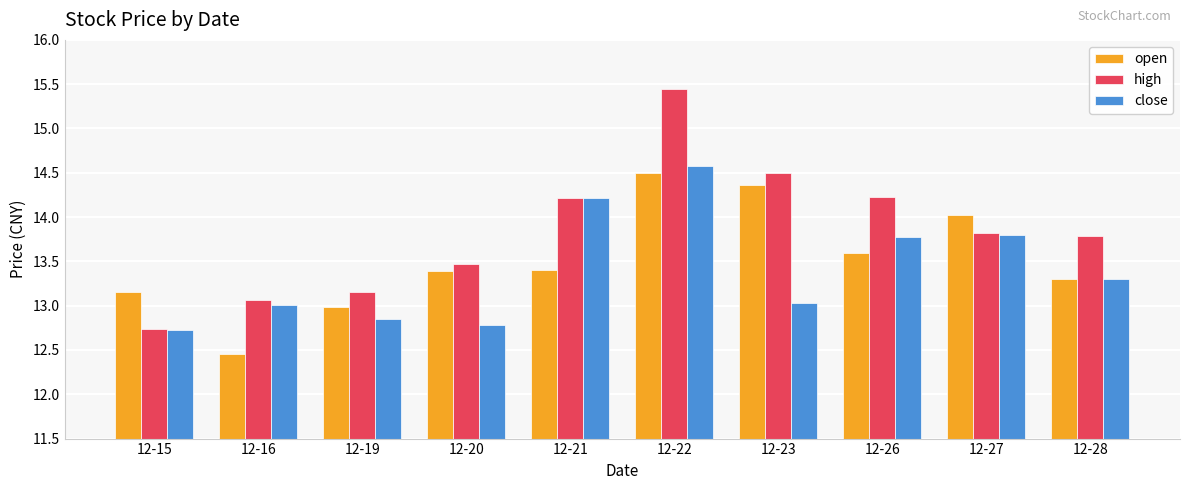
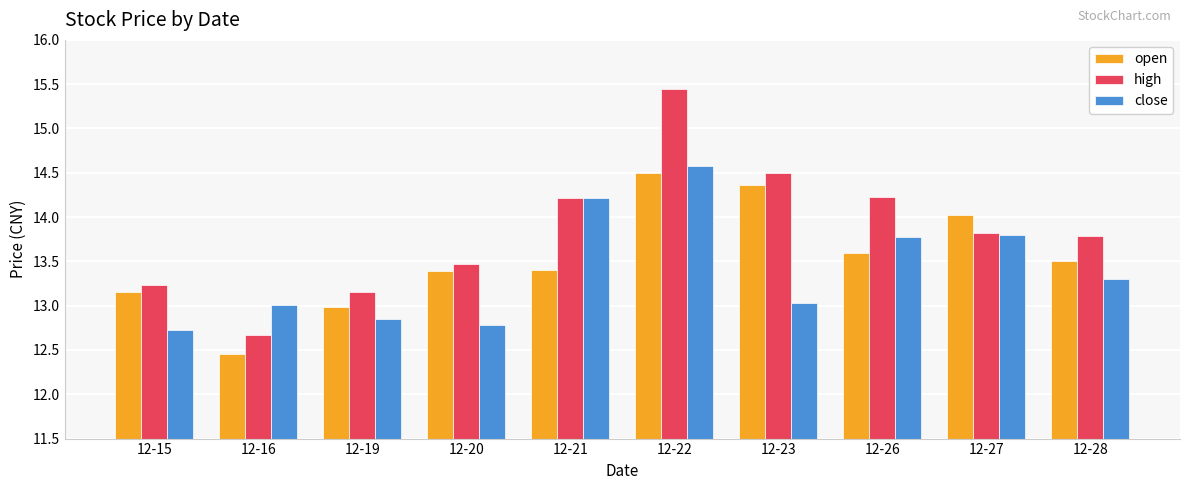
high, 12-15: 12.7 -> 13.2
high, 12-16: 13.1 -> 12.7
open, 12-28: 13.3 -> 13.5
